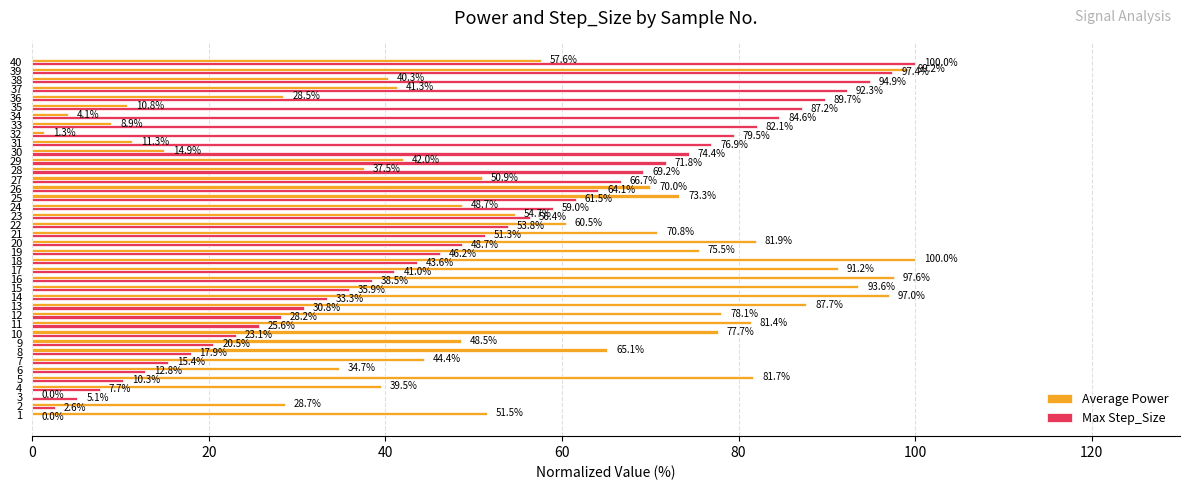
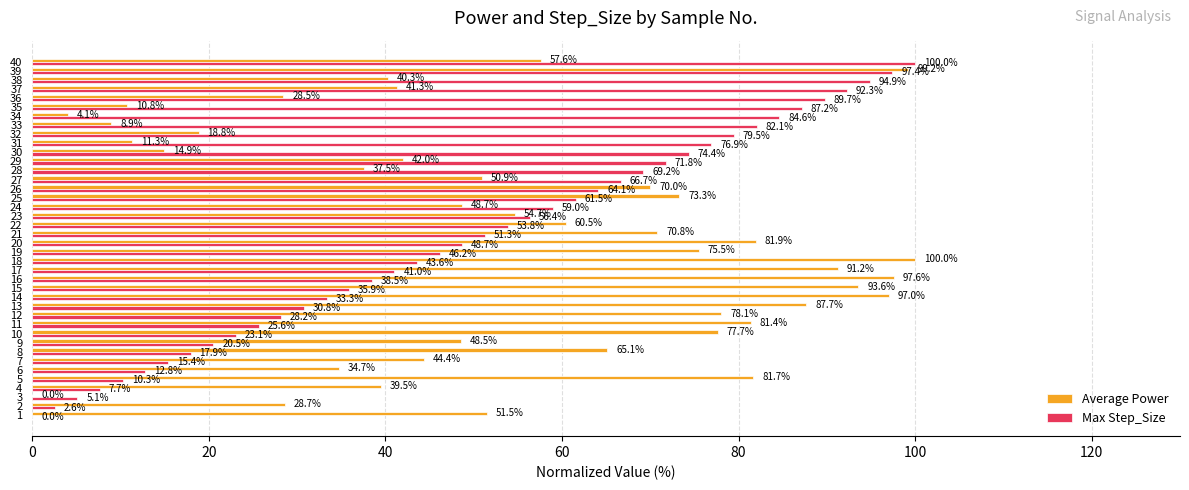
Average Power, 32: 1.3% -> 18.8%
